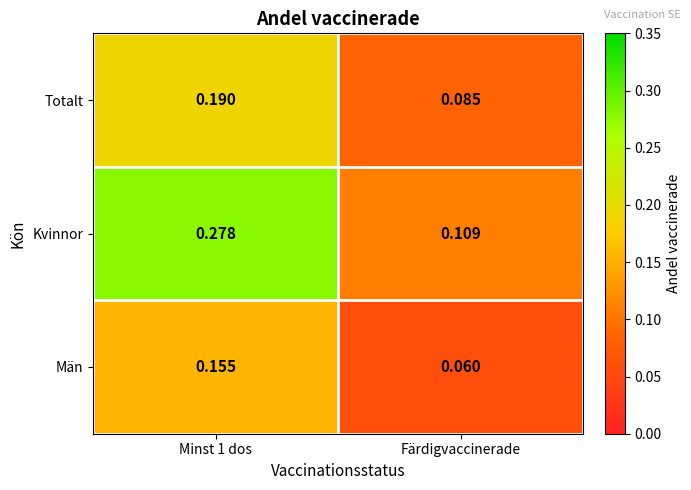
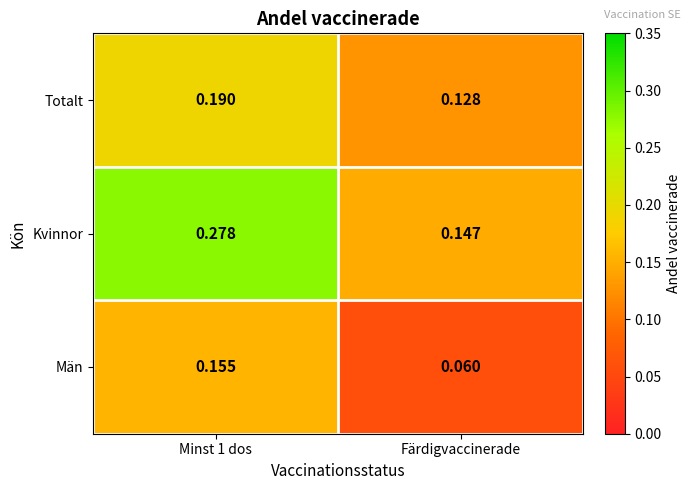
Totalt, Färdigvaccinerade: 0.085 -> 0.128
Kvinnor, Färdigvaccinerade: 0.109 -> 0.147
